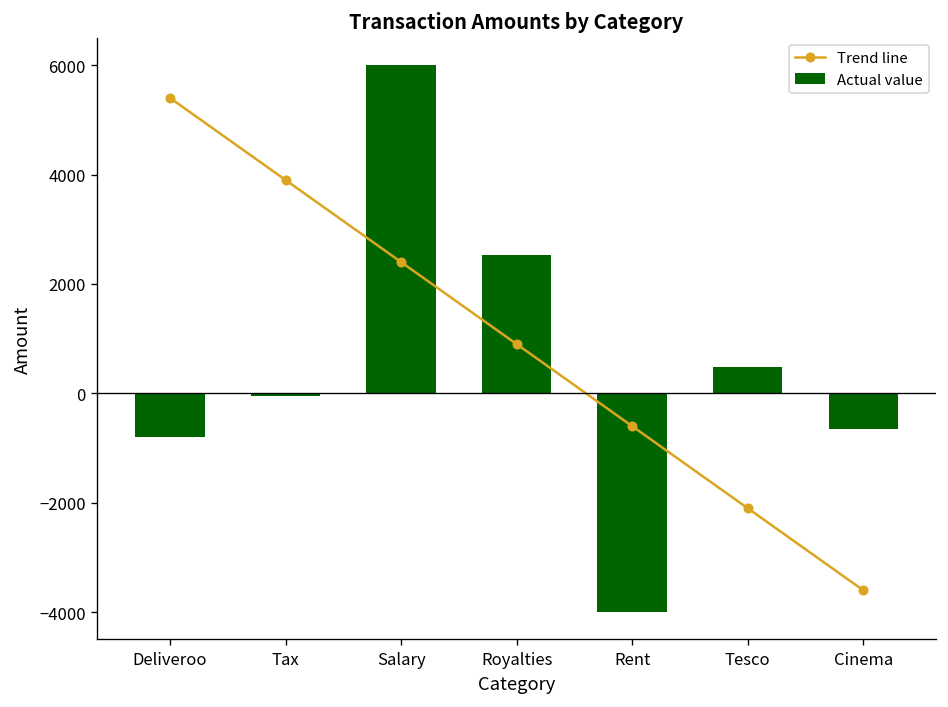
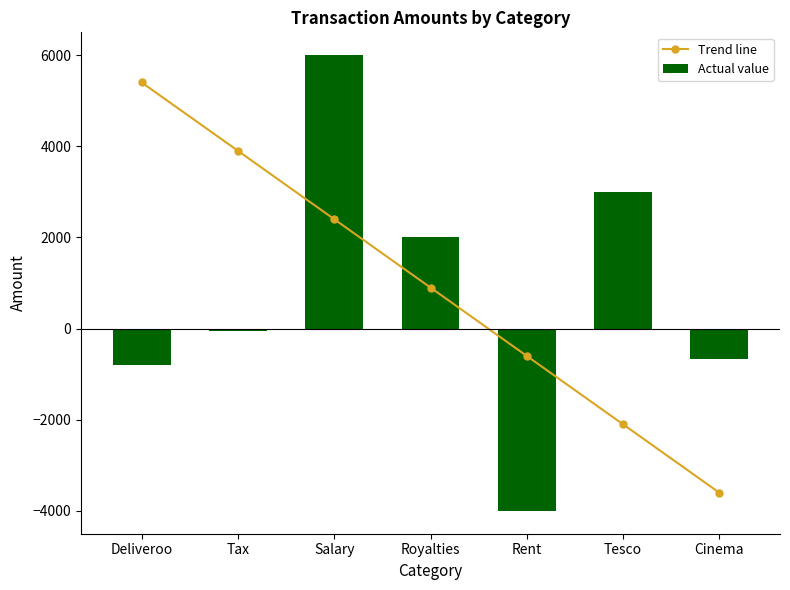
Actual value, Royalties: 2500 -> 2000
Actual value, Tesco: 500 -> 3000
